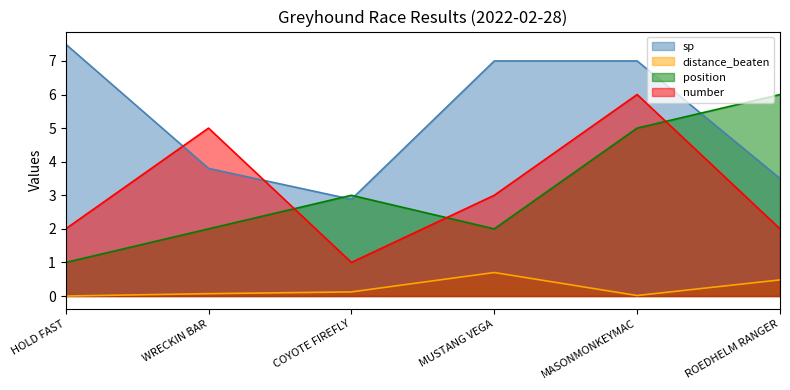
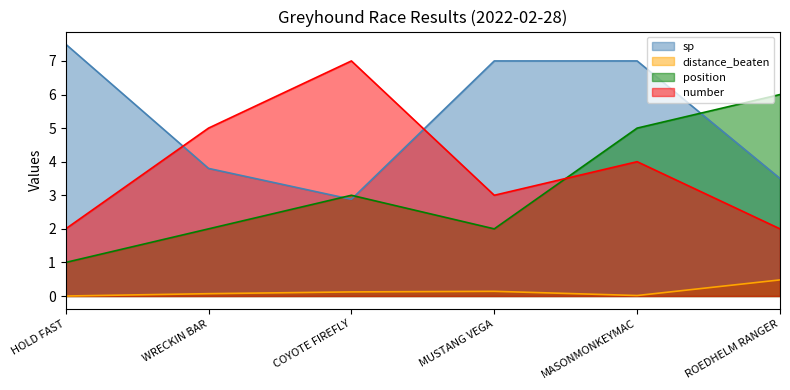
number, COYOTE FIREFLY: 1 -> 7
distance_beaten, MUSTANG VEGA: 0.7 -> 0.1
number, MASONMONKEYMAC: 6 -> 4
